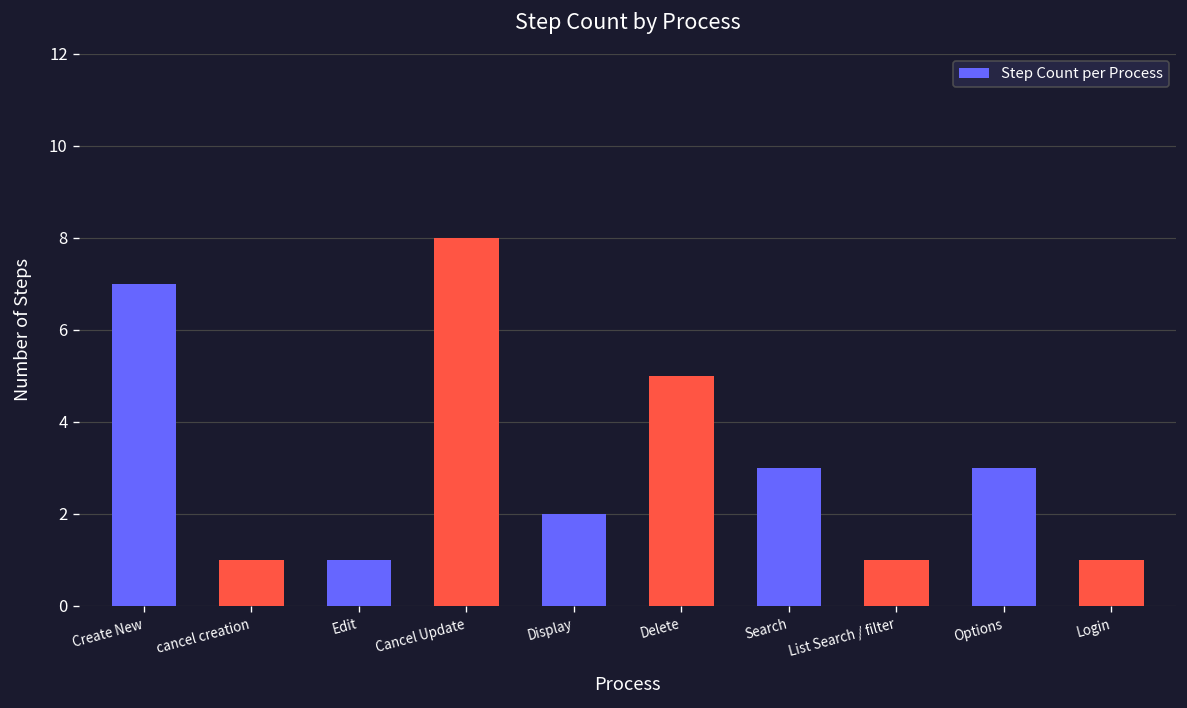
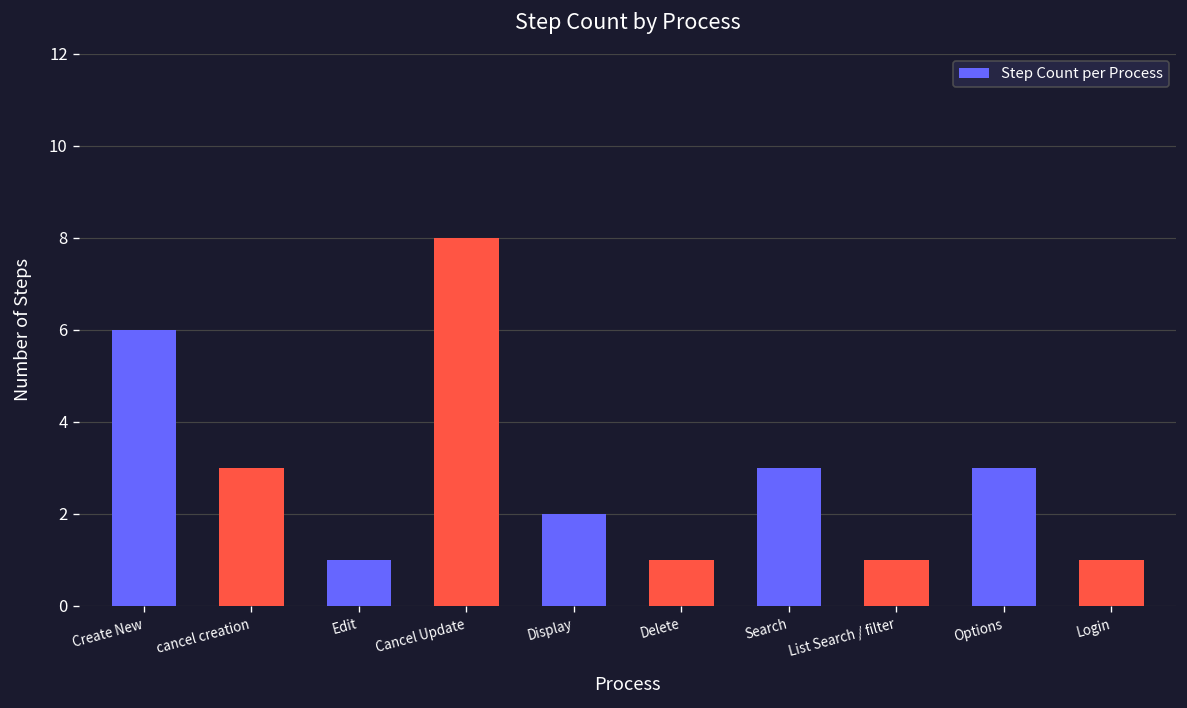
Create New: 7 -> 6
cancel creation: 1 -> 3
Delete: 5 -> 1
